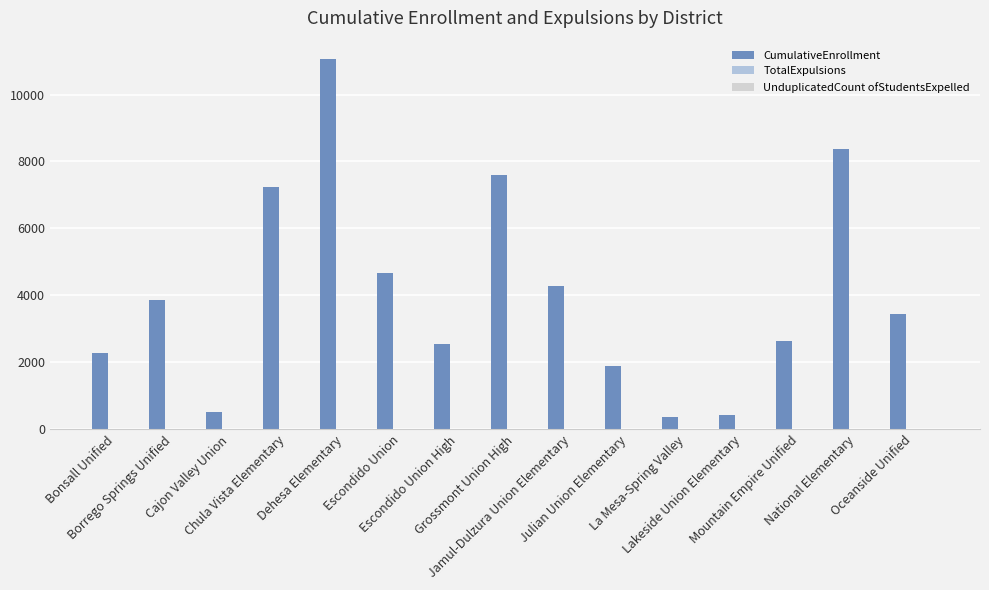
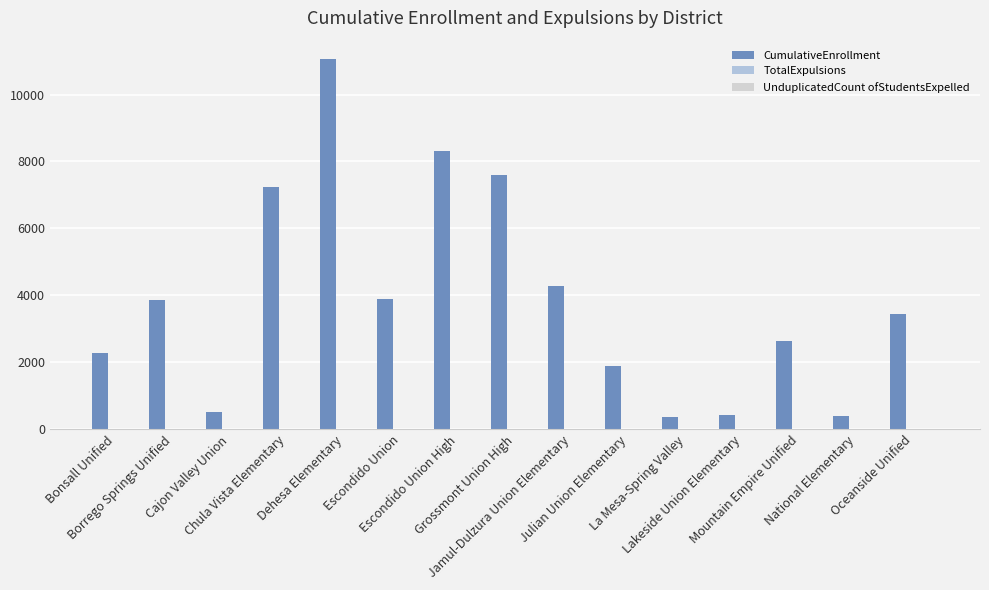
CumulativeEnrollment, Escondido Union: 4700 -> 3900
CumulativeEnrollment, Escondido Union High: 2500 -> 8300
CumulativeEnrollment, National Elementary: 8400 -> 400
